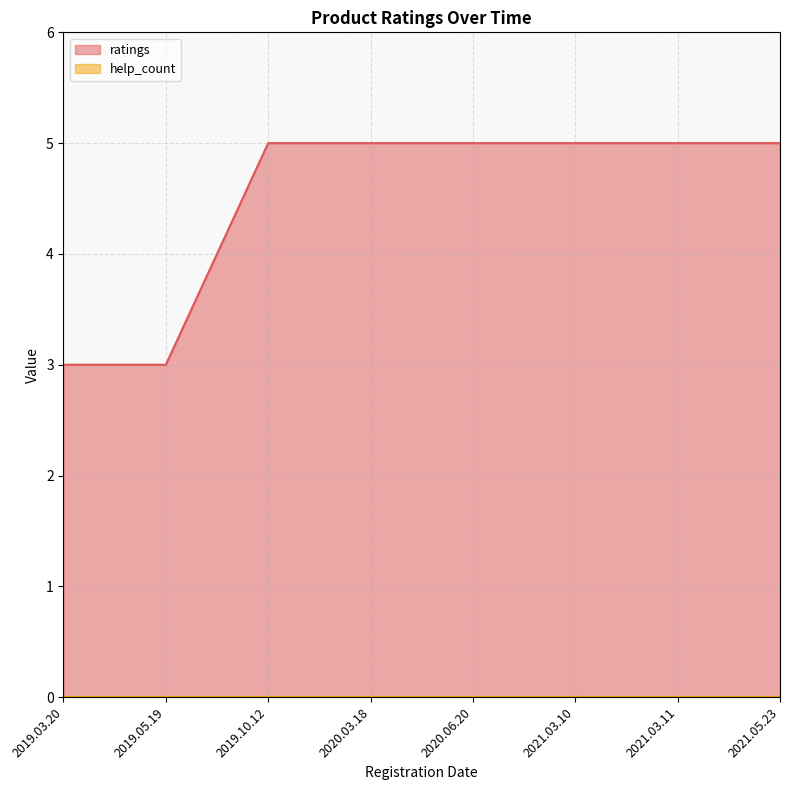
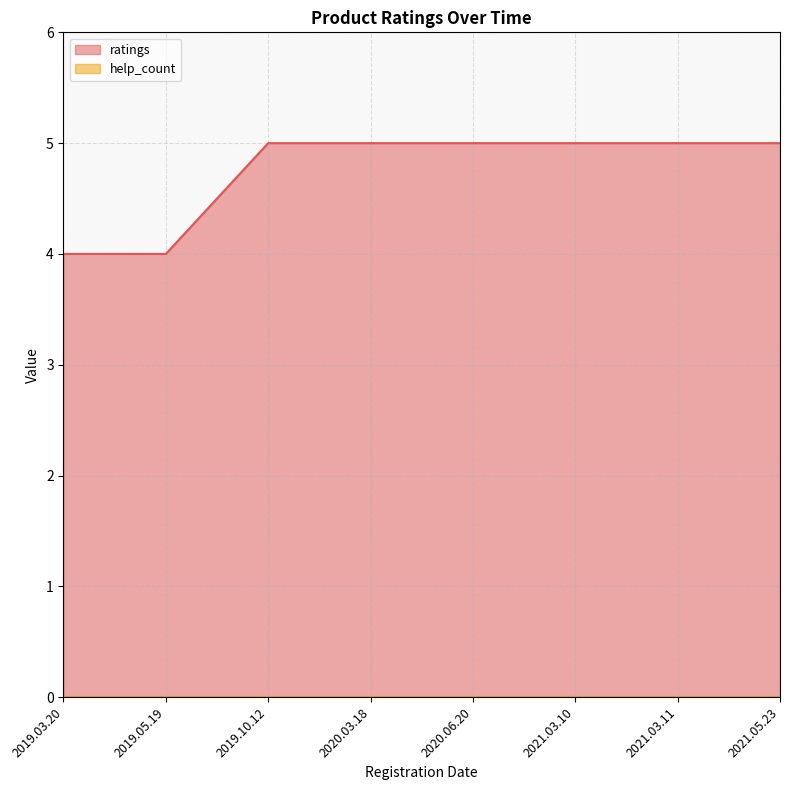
ratings, 2019.03.20: 3 -> 4
ratings, 2019.05.19: 3 -> 4
